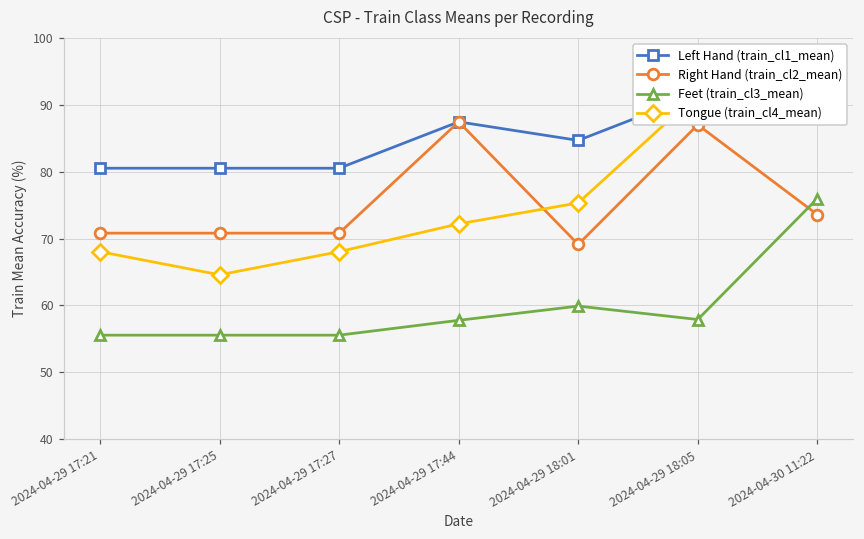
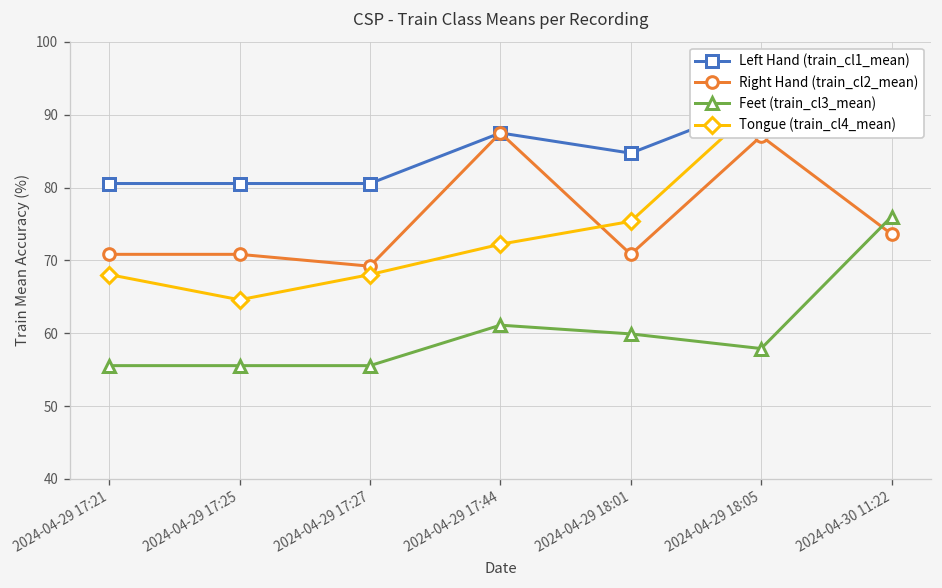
Right Hand (train_cl2_mean), 2024-04-29 17:27: 71 -> 69
Feet (train_cl3_mean), 2024-04-29 17:44: 58 -> 61
Right Hand (train_cl2_mean), 2024-04-29 18:01: 69 -> 71
